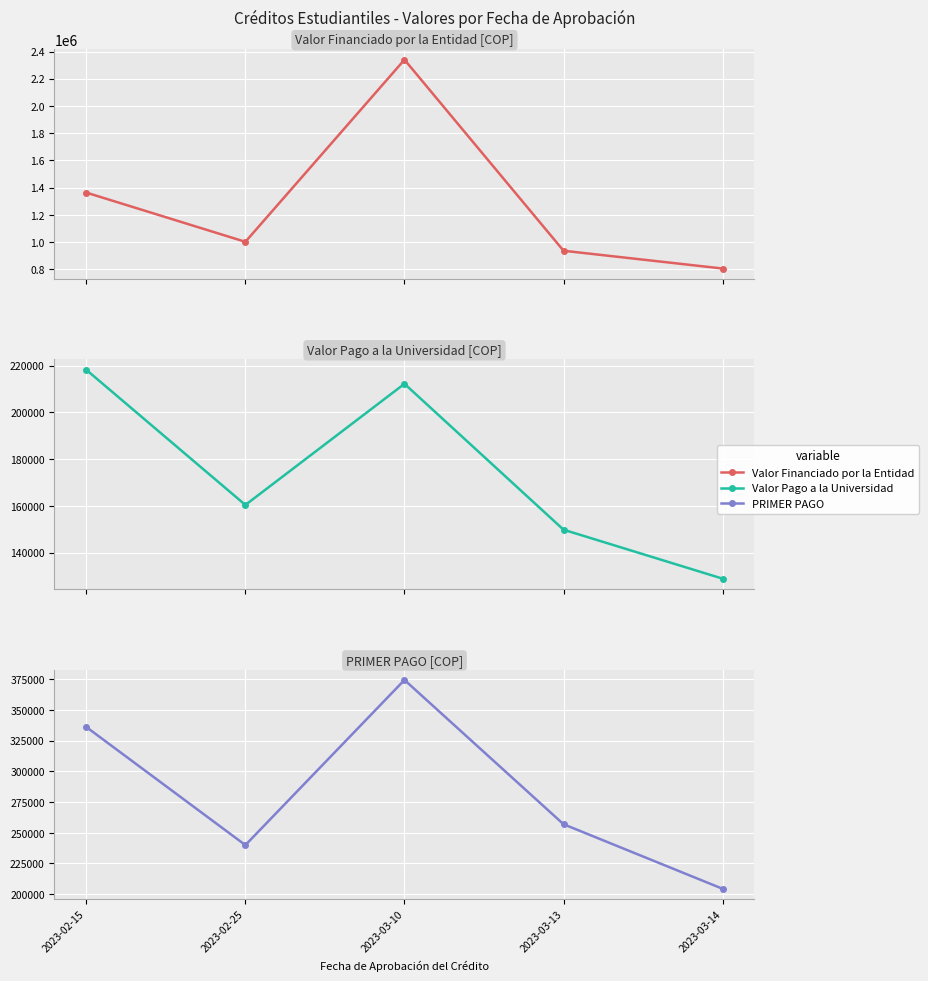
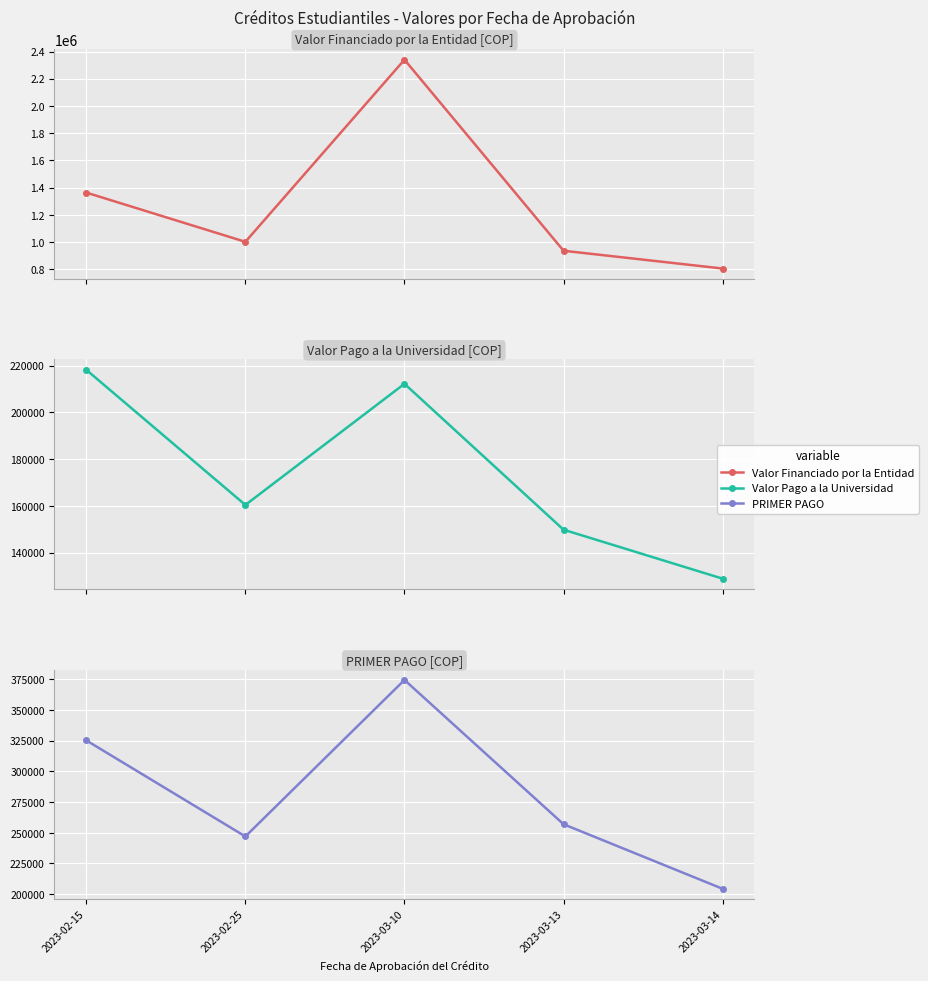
PRIMER PAGO [COP], 2023-02-15: 336000 -> 325000
PRIMER PAGO [COP], 2023-02-25: 240000 -> 247000
